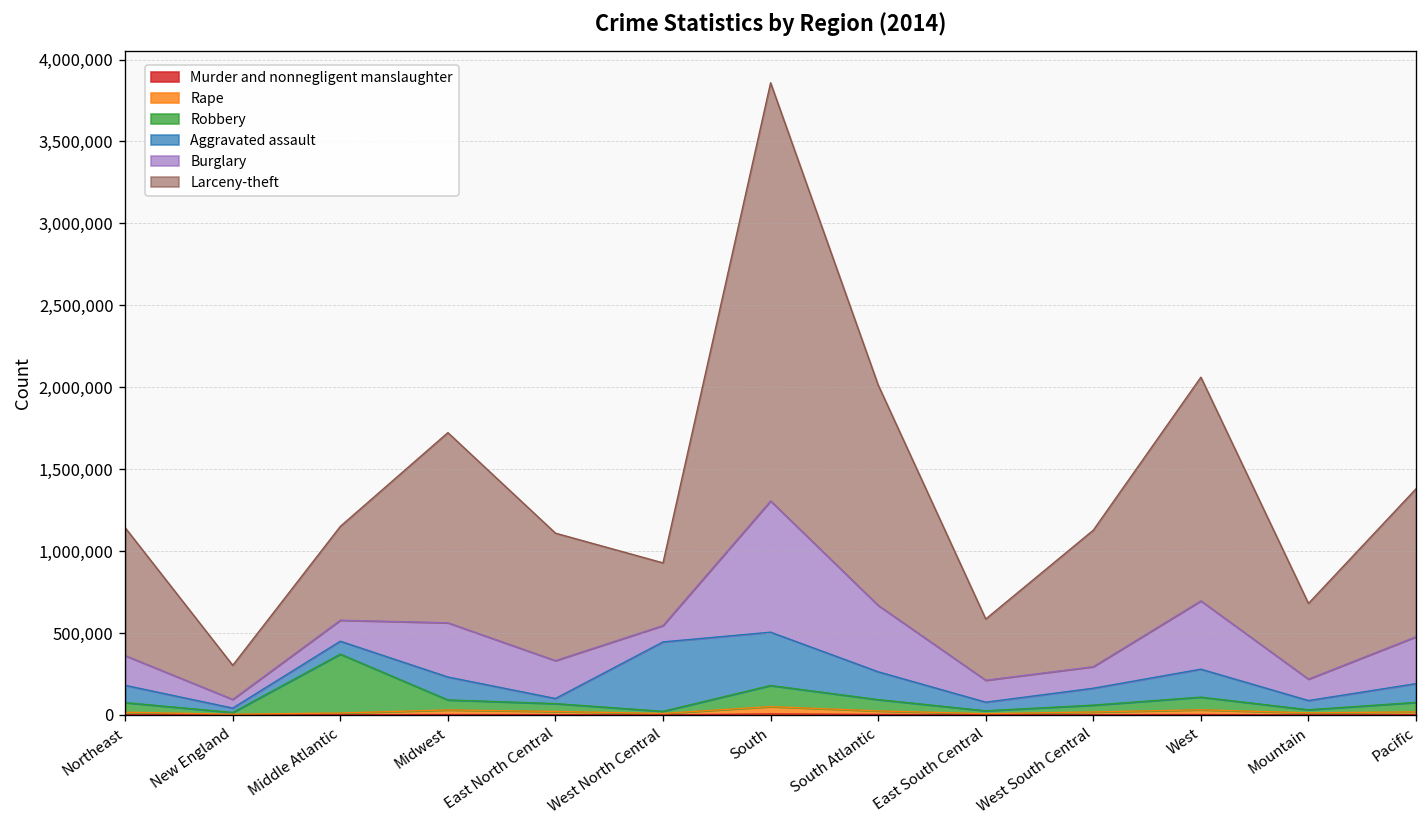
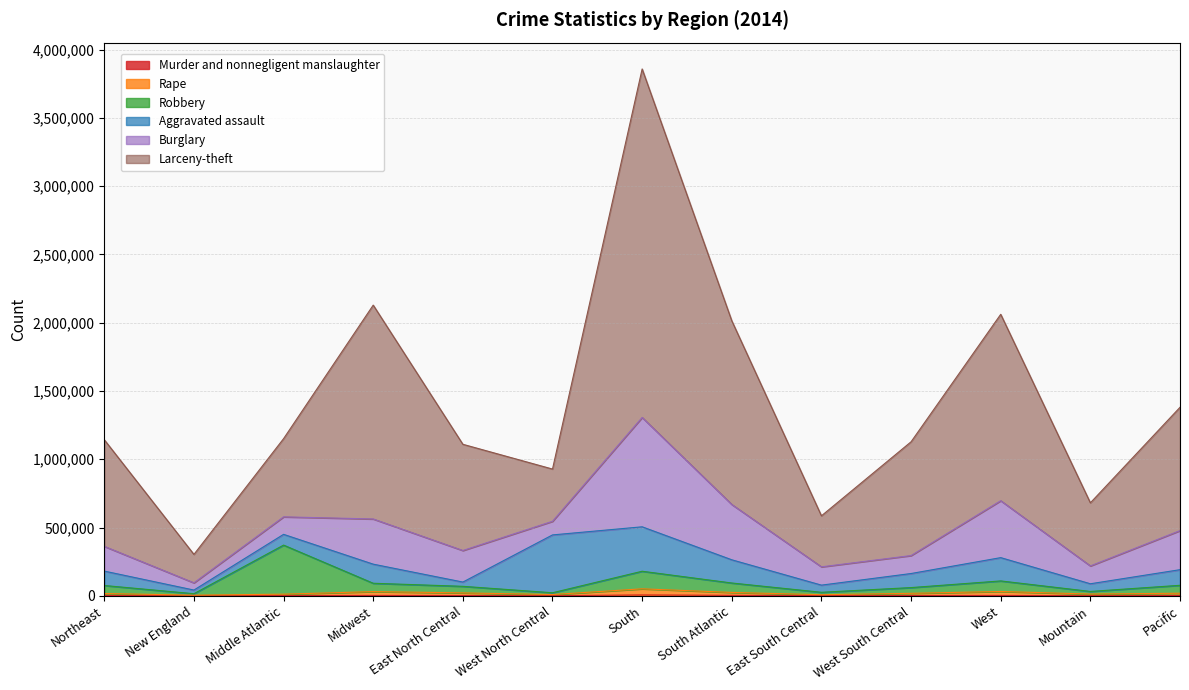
Larceny-theft, Midwest: 1,160,000 -> 1,570,000
